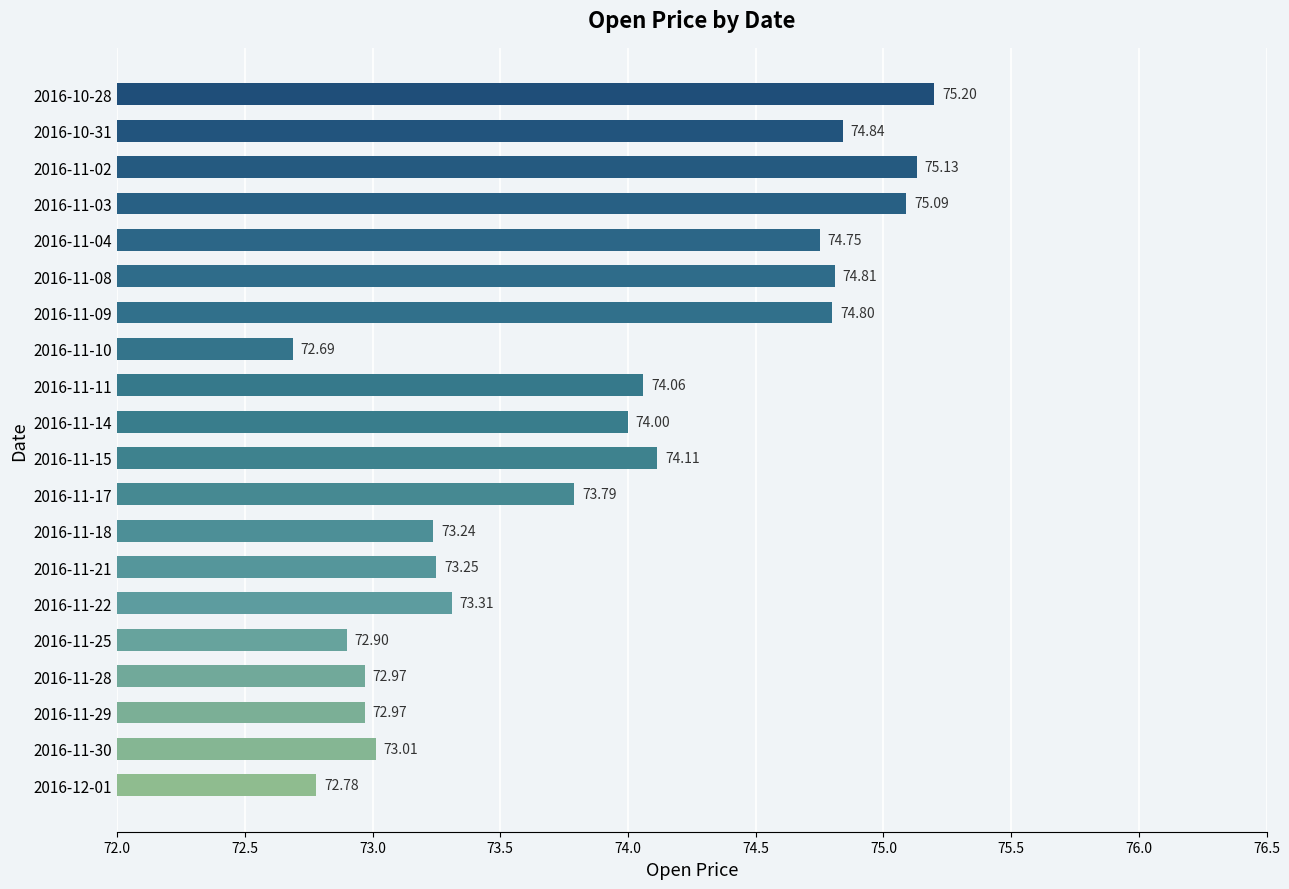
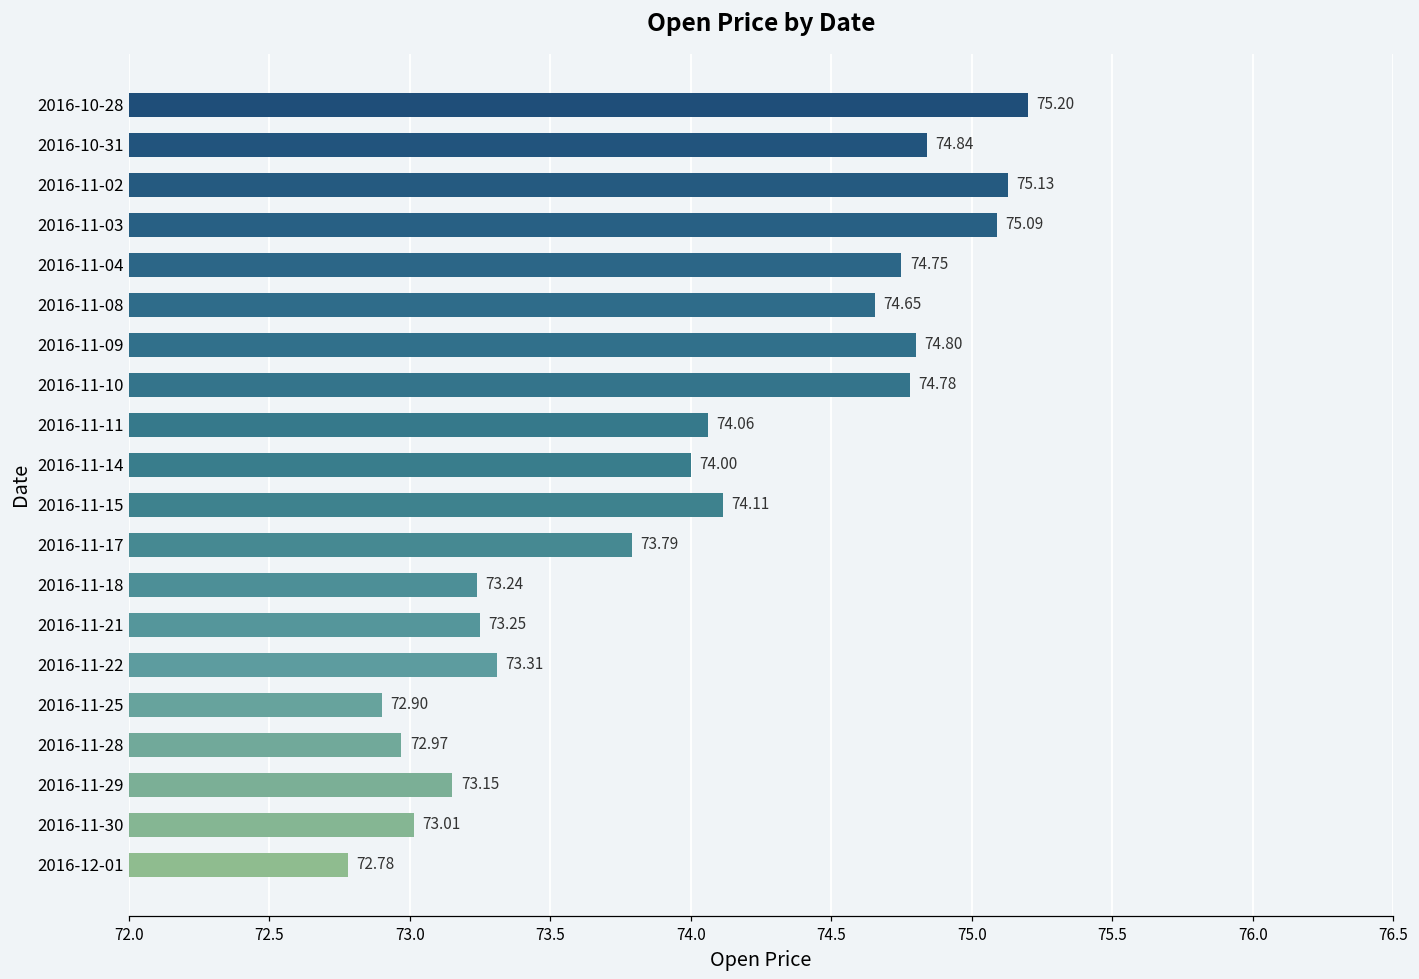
2016-11-08: 74.81 -> 74.65
2016-11-10: 72.69 -> 74.78
2016-11-29: 72.97 -> 73.15
